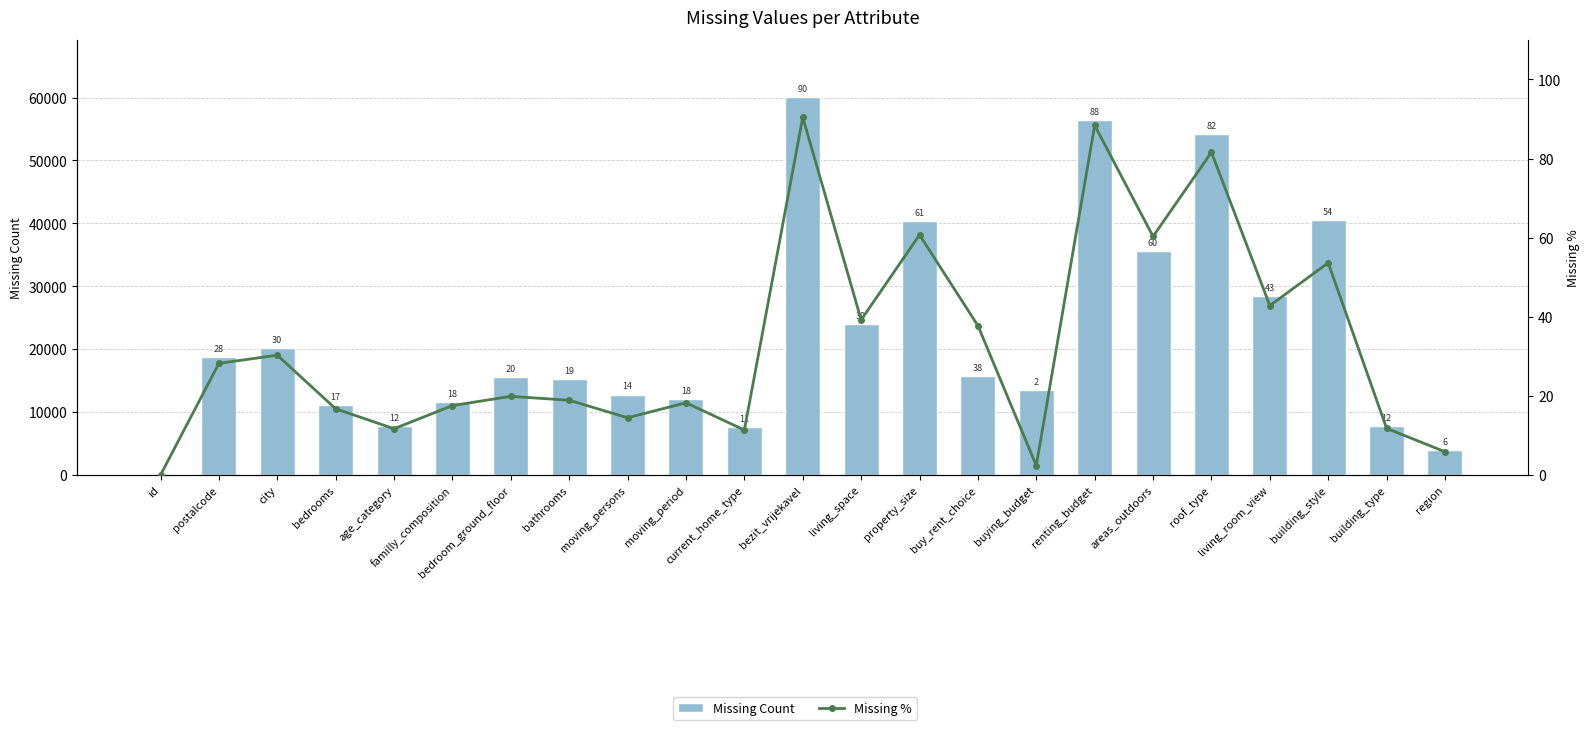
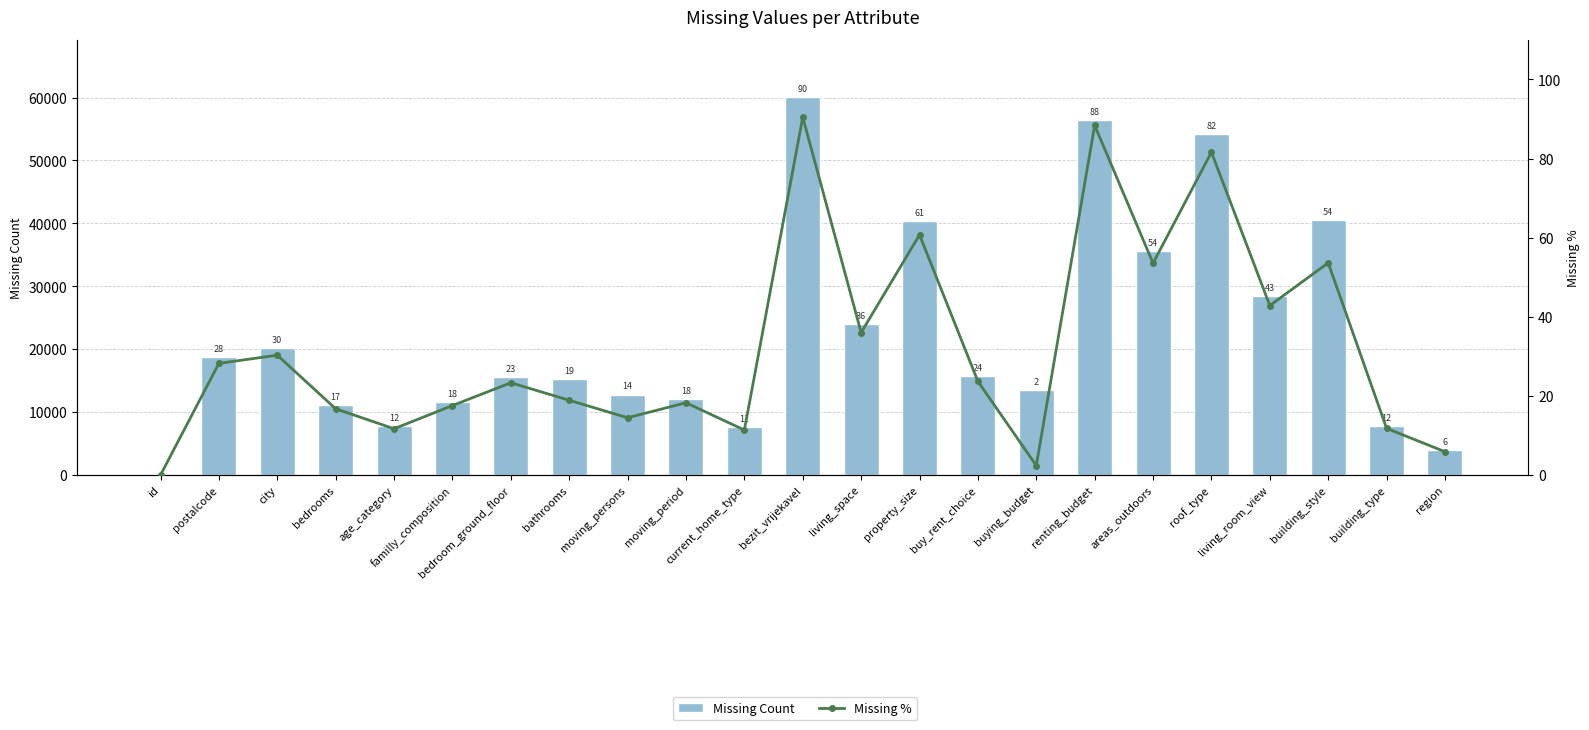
Missing %, bedroom_ground_floor: 20 -> 23
Missing %, living_space: 39 -> 36
Missing %, buy_rent_choice: 38 -> 24
Missing %, areas_outdoors: 60 -> 54
